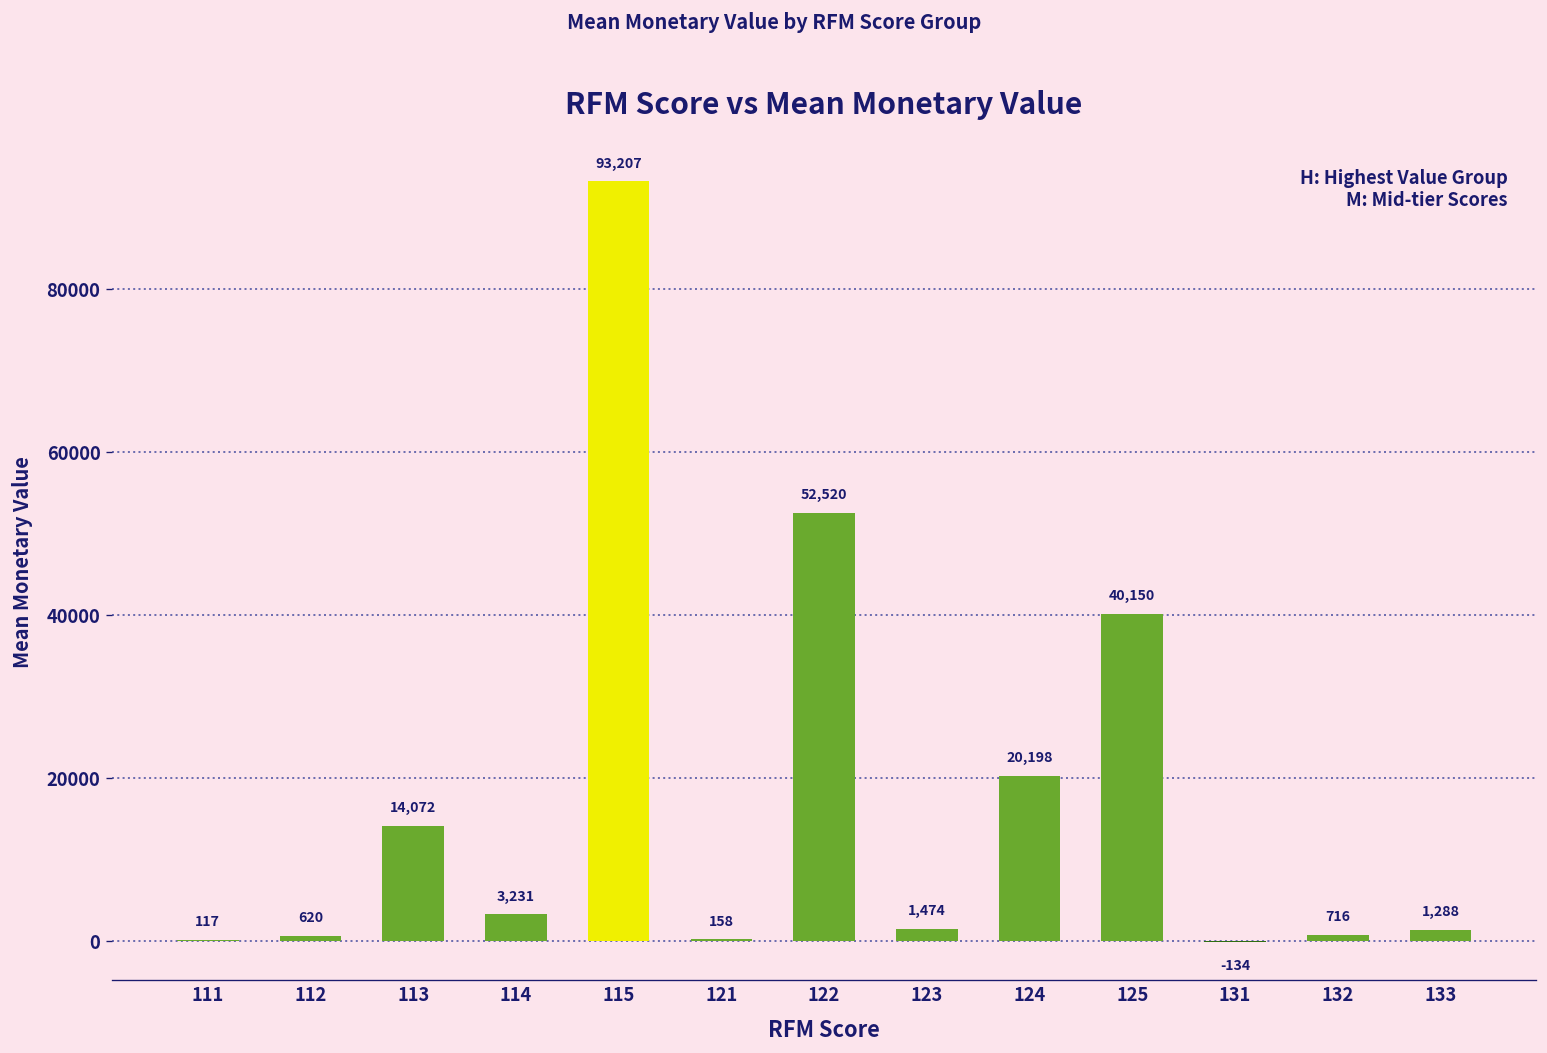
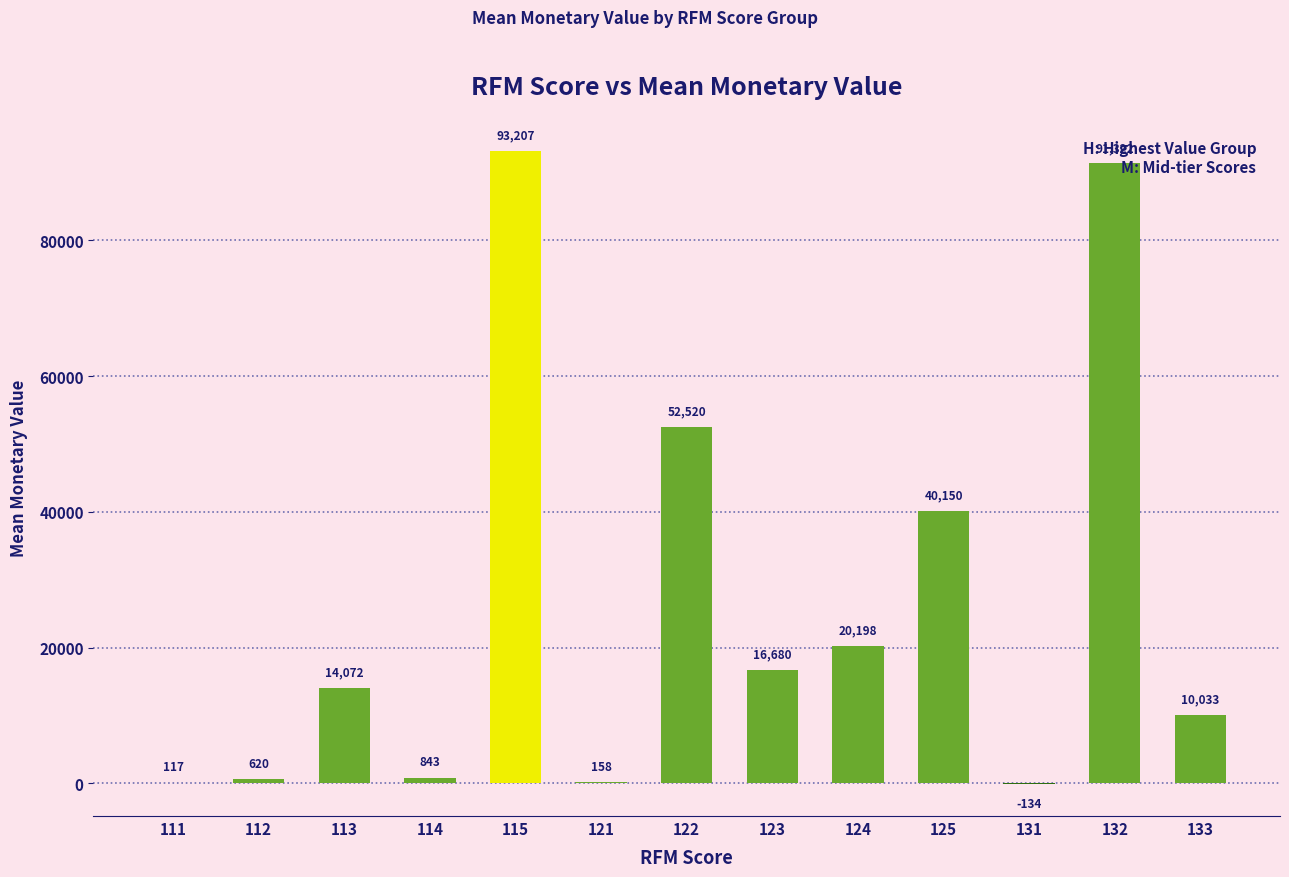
114: 3,231 -> 843
123: 1,474 -> 16,680
132: 716 -> 91,322
133: 1,288 -> 10,033
